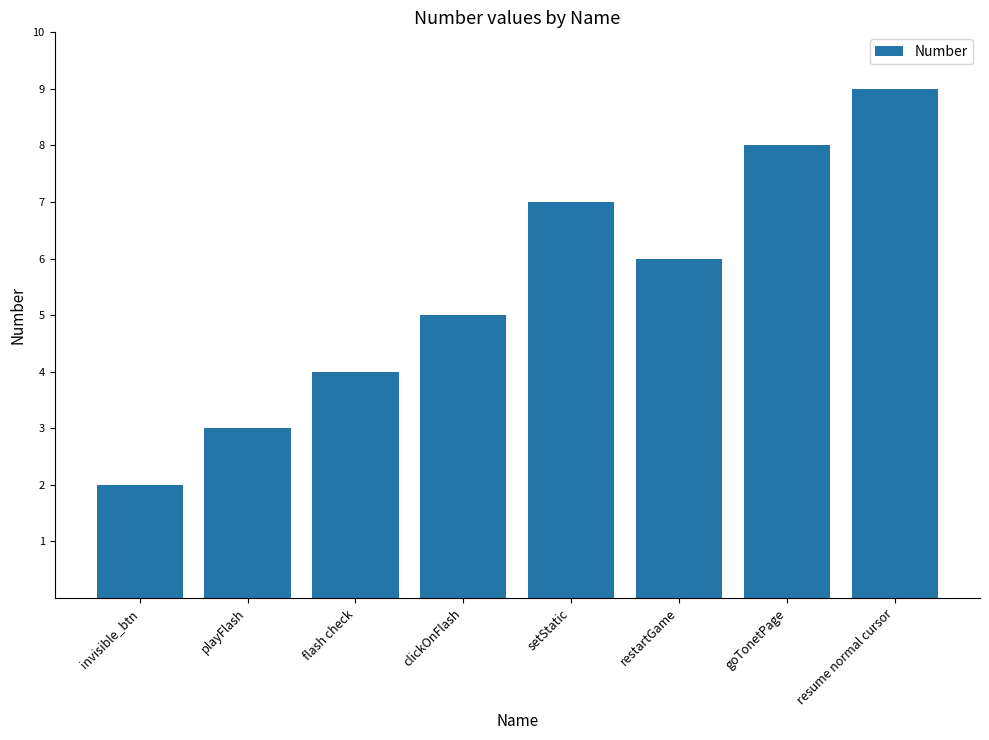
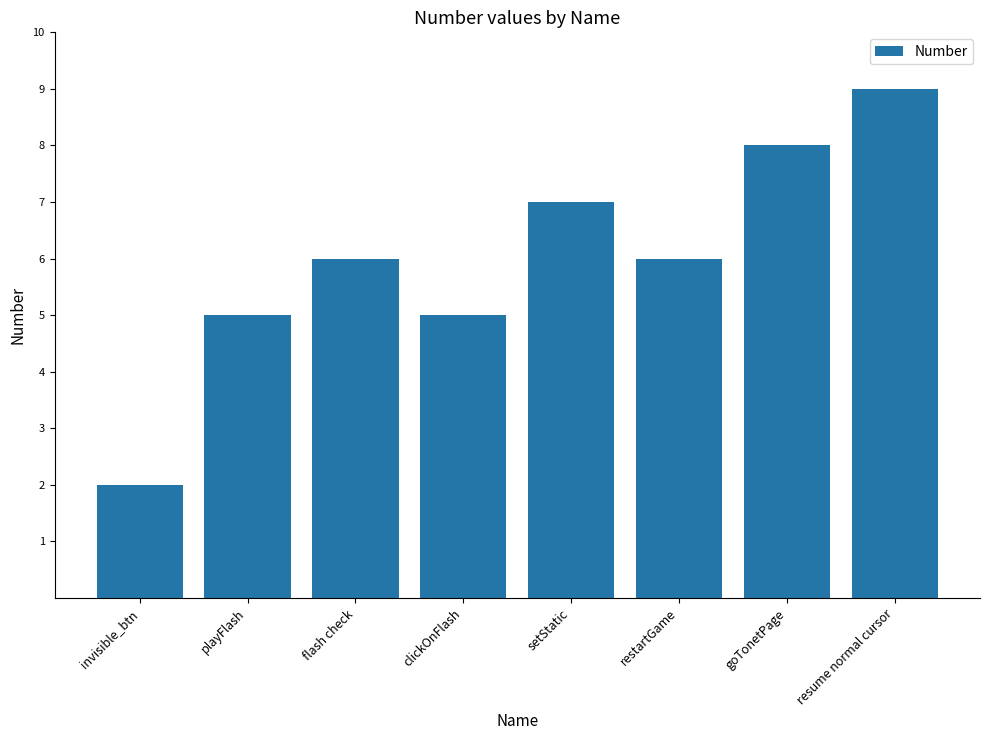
playFlash: 3 -> 5
flash check: 4 -> 6
